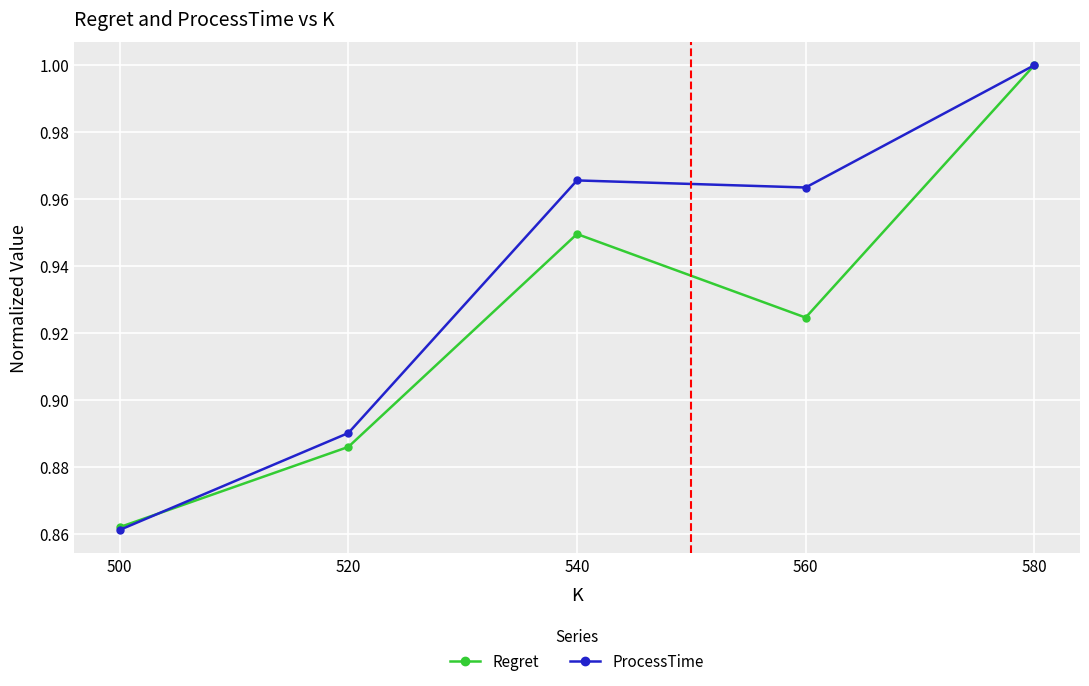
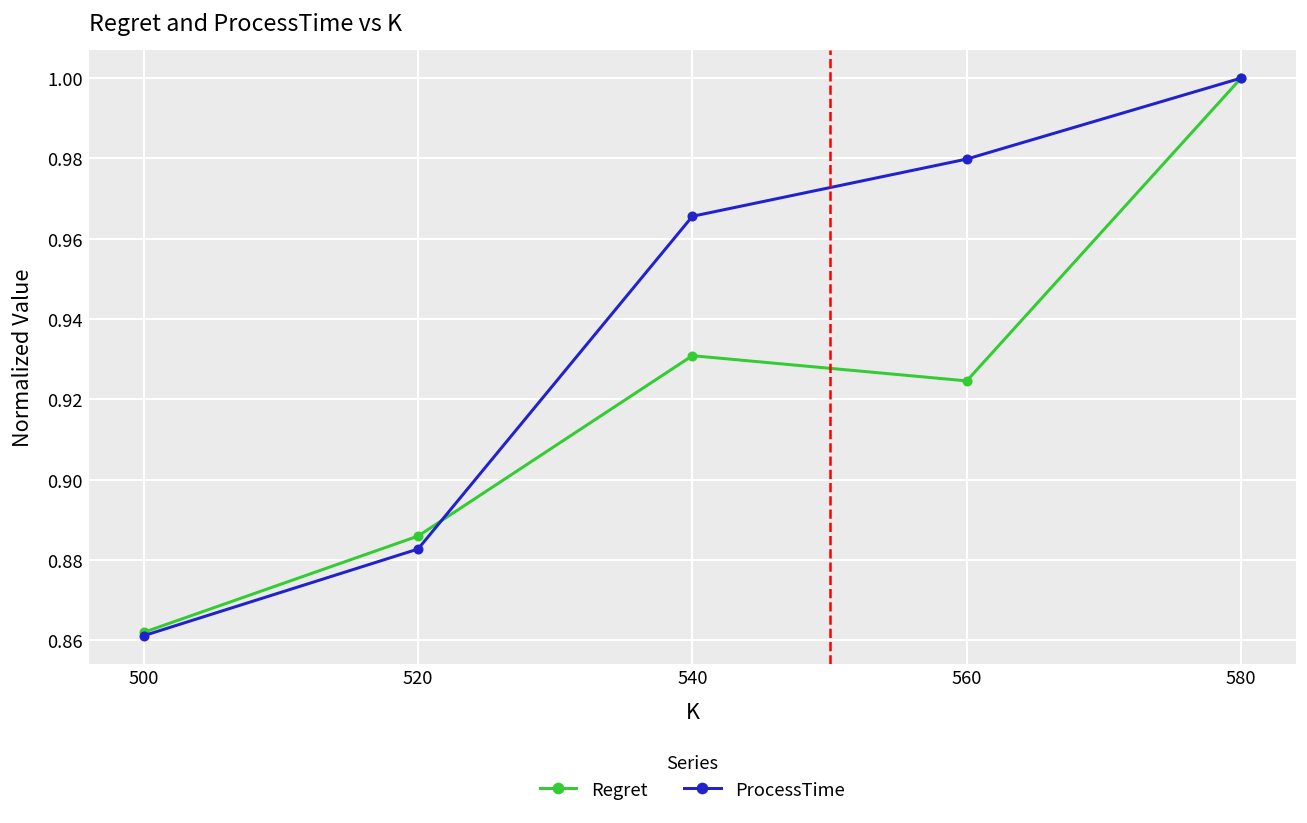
ProcessTime, 520: 0.890 -> 0.883
Regret, 540: 0.950 -> 0.931
ProcessTime, 560: 0.963 -> 0.980
